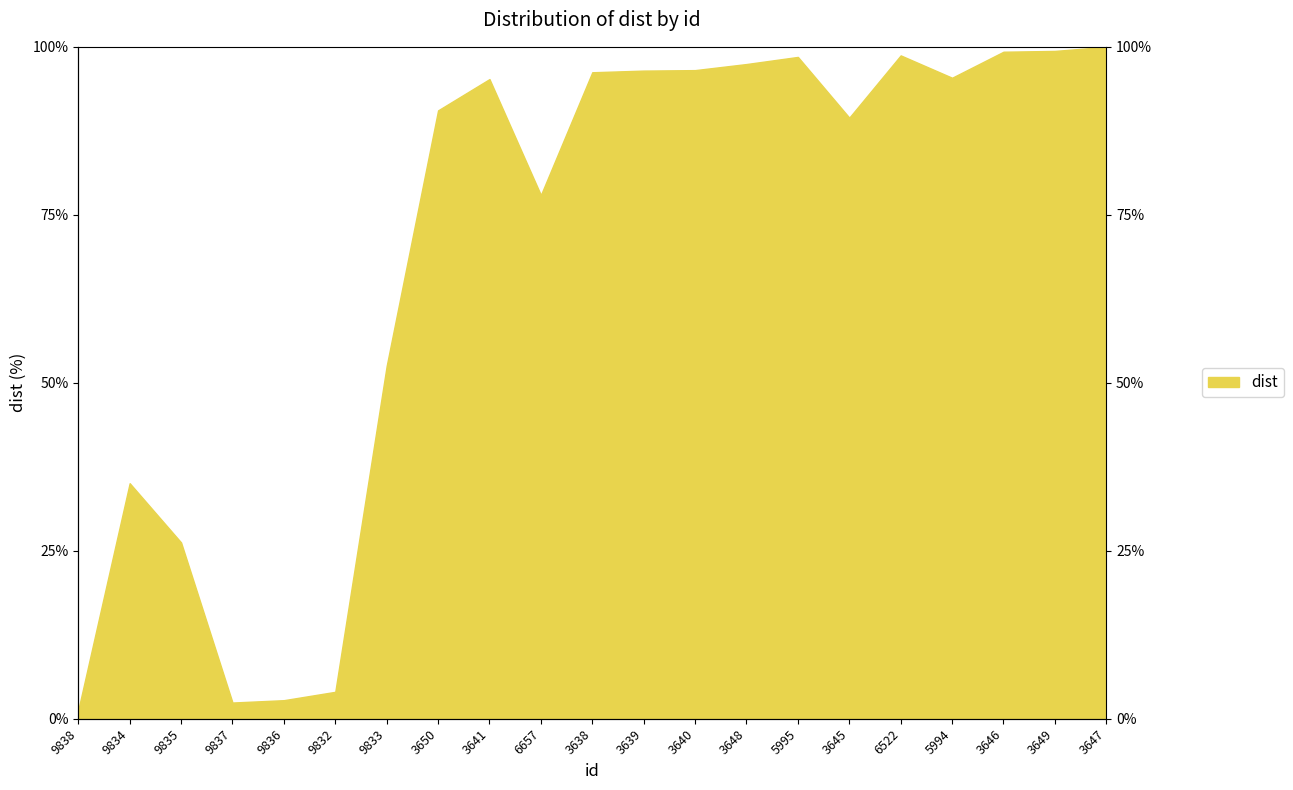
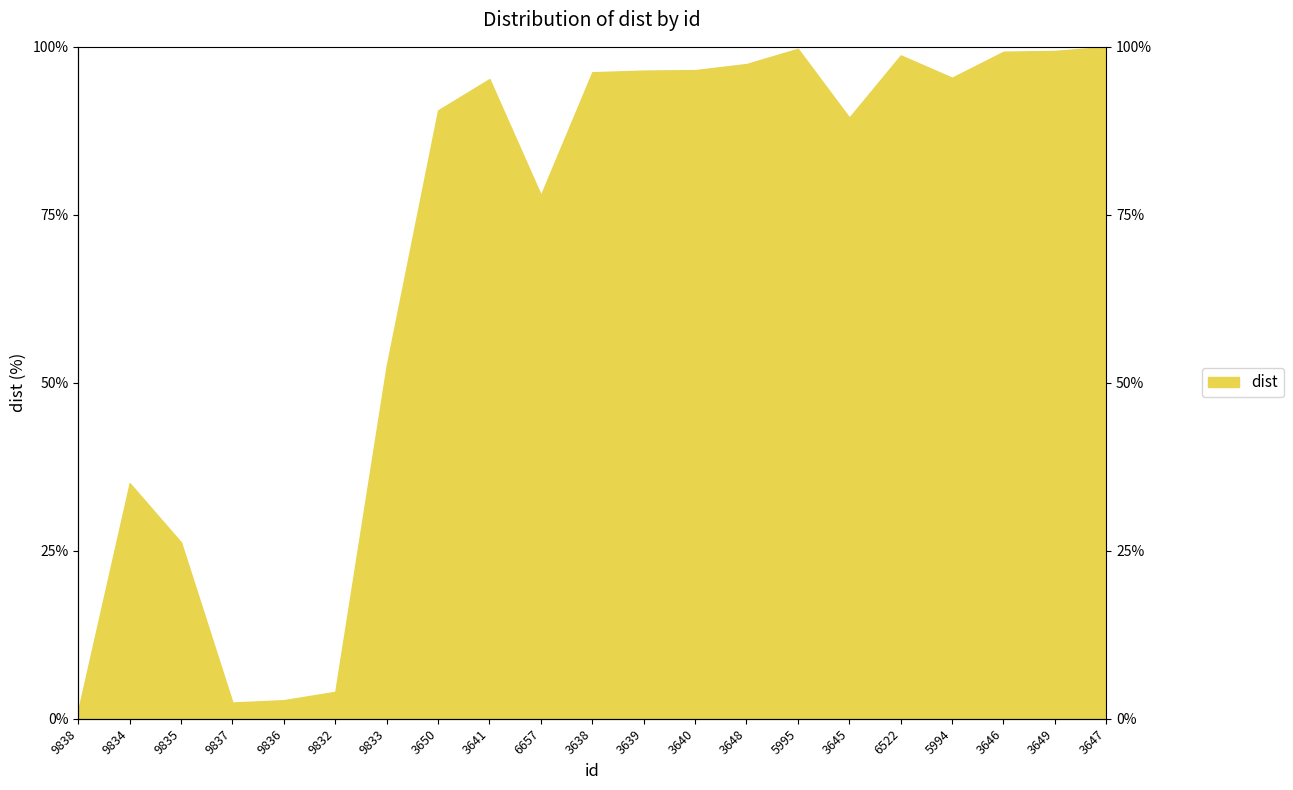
5995: 98% -> 100%
